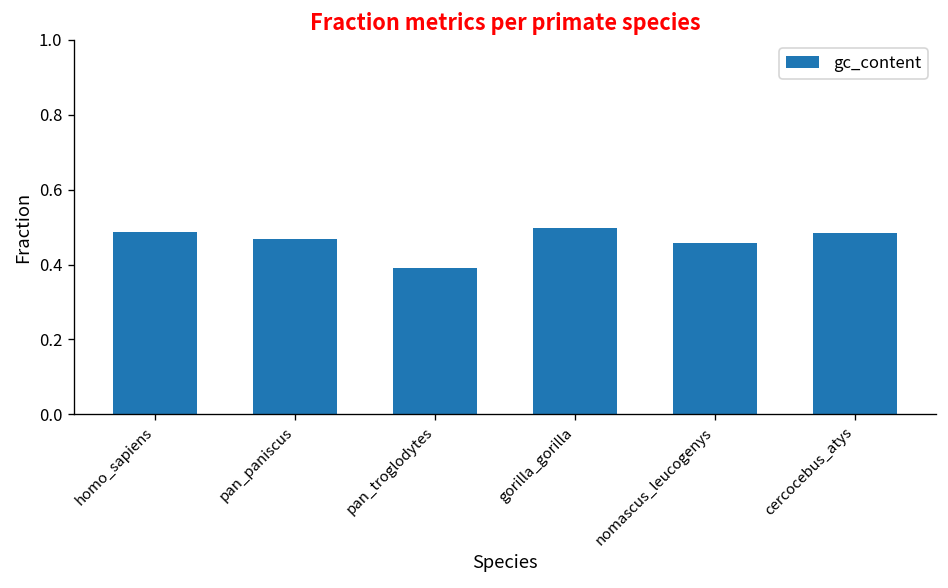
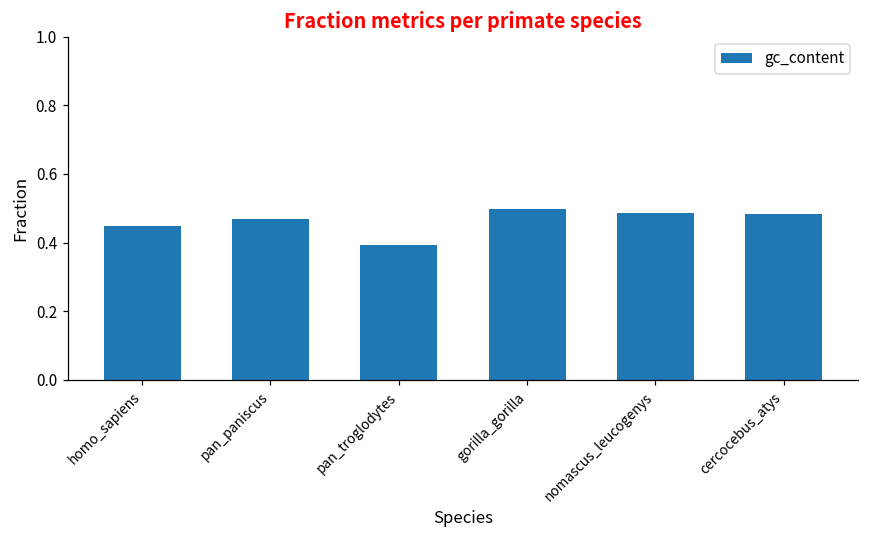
homo_sapiens: 0.49 -> 0.45
nomascus_leucogenys: 0.46 -> 0.49
